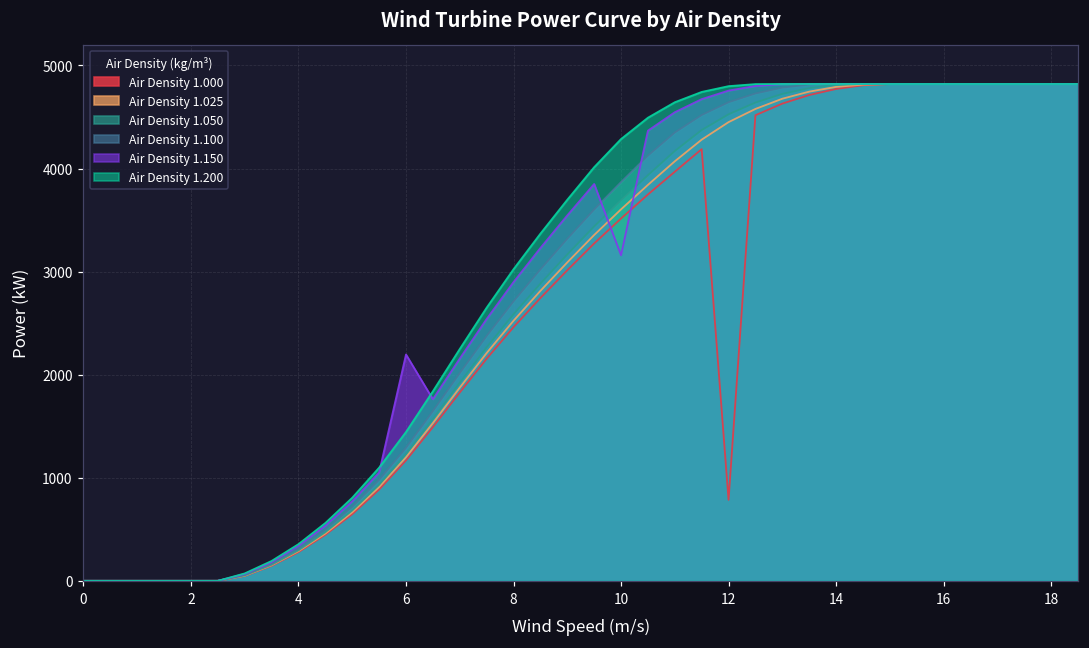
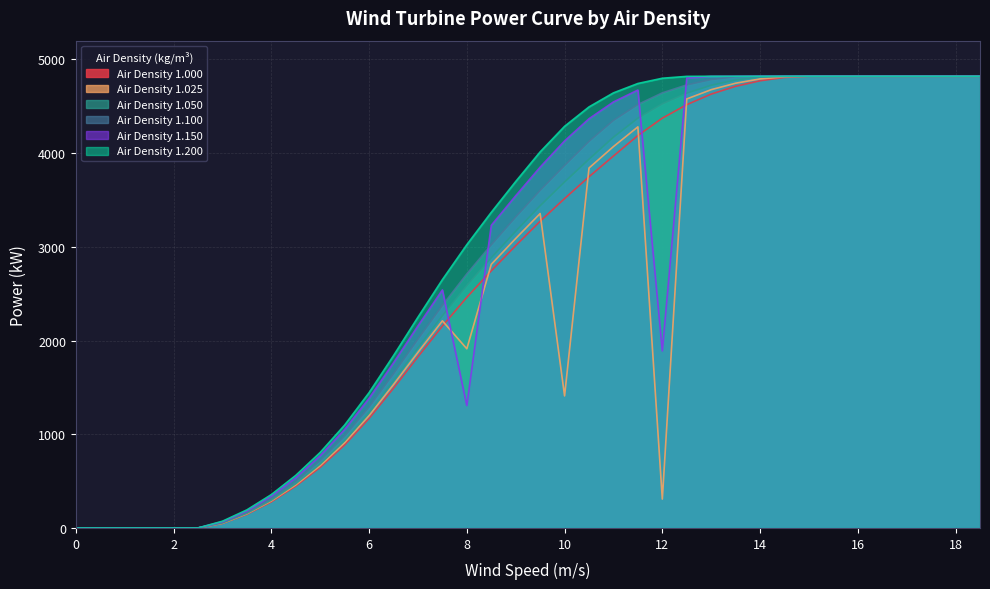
Air Density 1.150, 6: 2200 -> 1400
Air Density 1.025, 8: 2500 -> 1900
Air Density 1.150, 8: 2900 -> 1300
Air Density 1.025, 10: 3600 -> 1400
Air Density 1.150, 10: 3200 -> 4100
Air Density 1.000, 12: 800 -> 4400
Air Density 1.025, 12: 4500 -> 300
Air Density 1.150, 12: 4800 -> 1900
